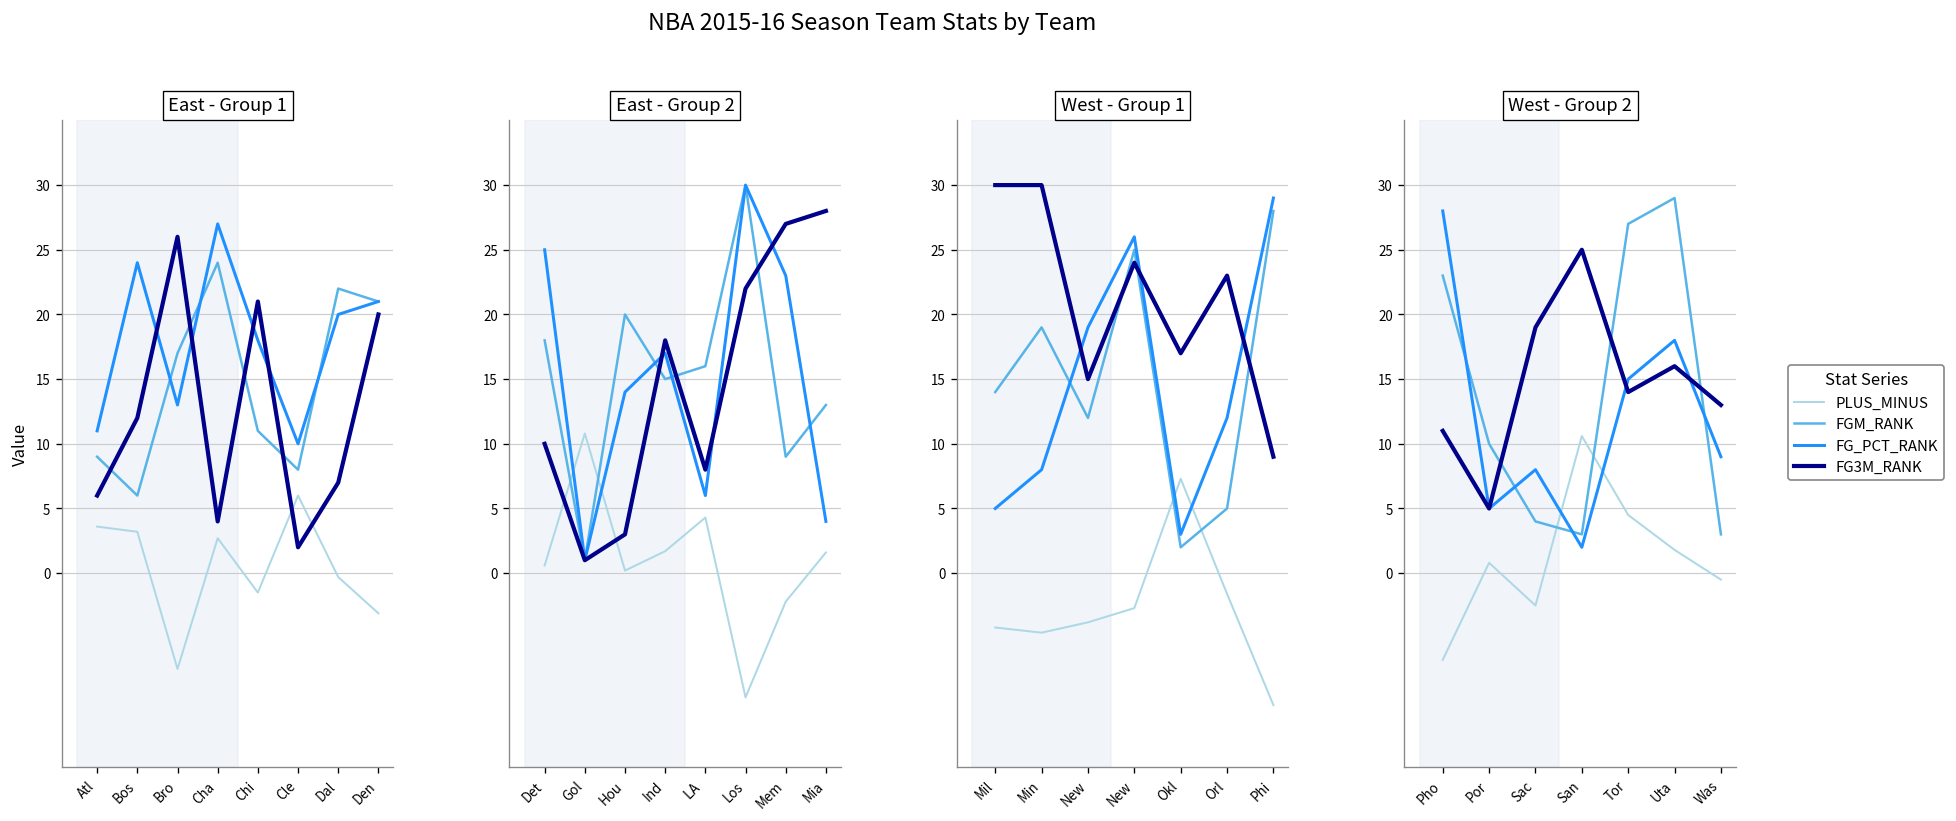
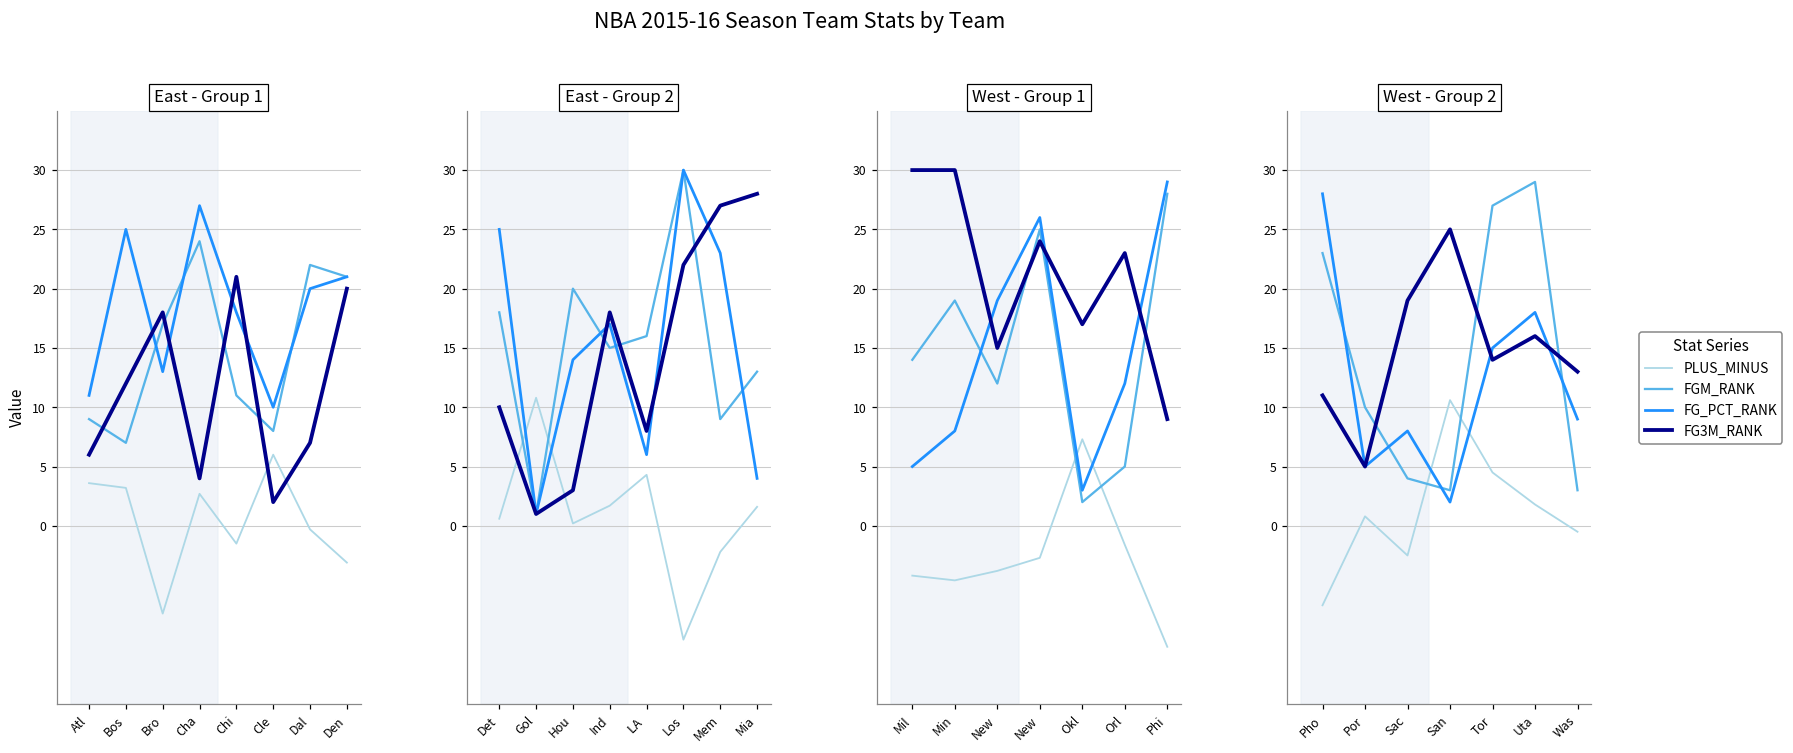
East - Group 1, FGM_RANK, Bos: 6 -> 7
East - Group 1, FG_PCT_RANK, Bos: 24 -> 25
East - Group 1, FG3M_RANK, Bro: 26 -> 18
